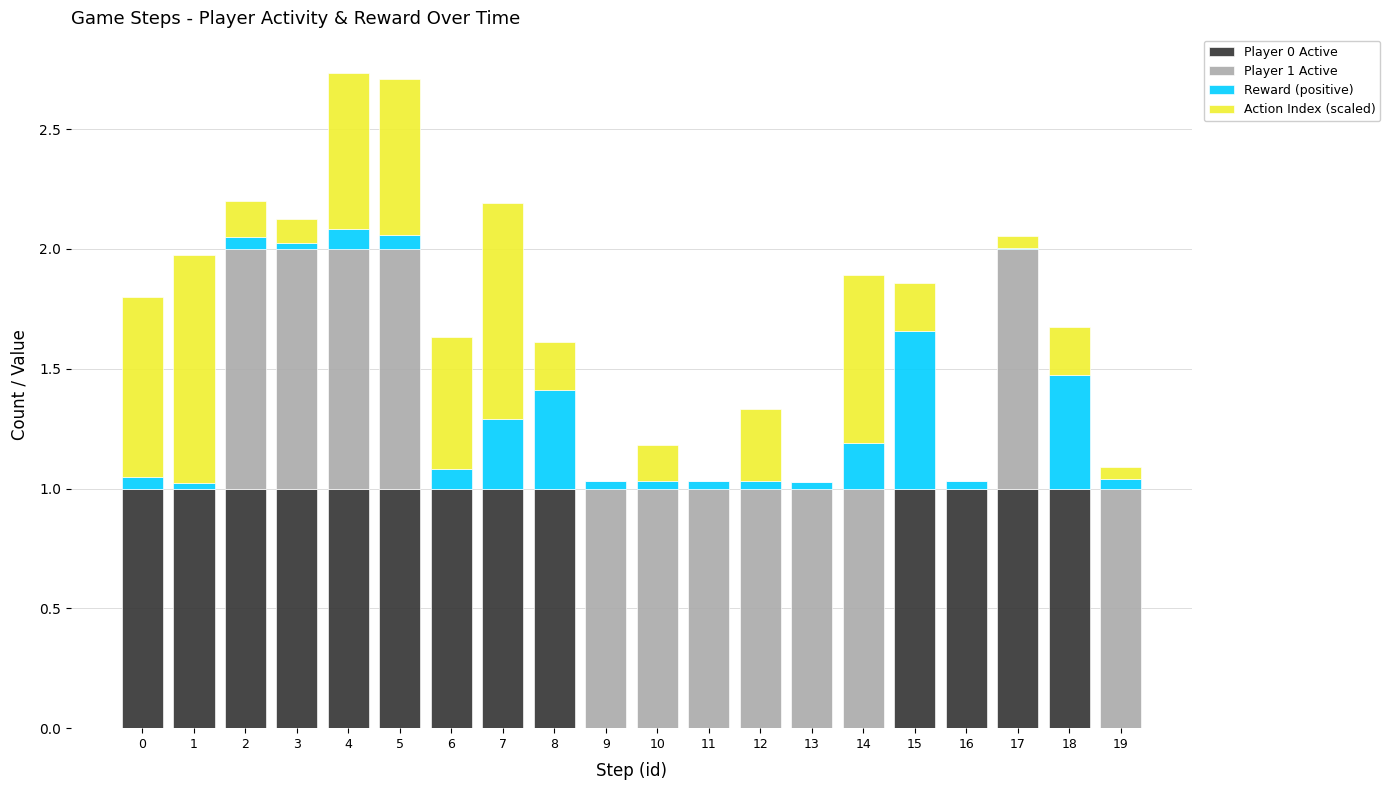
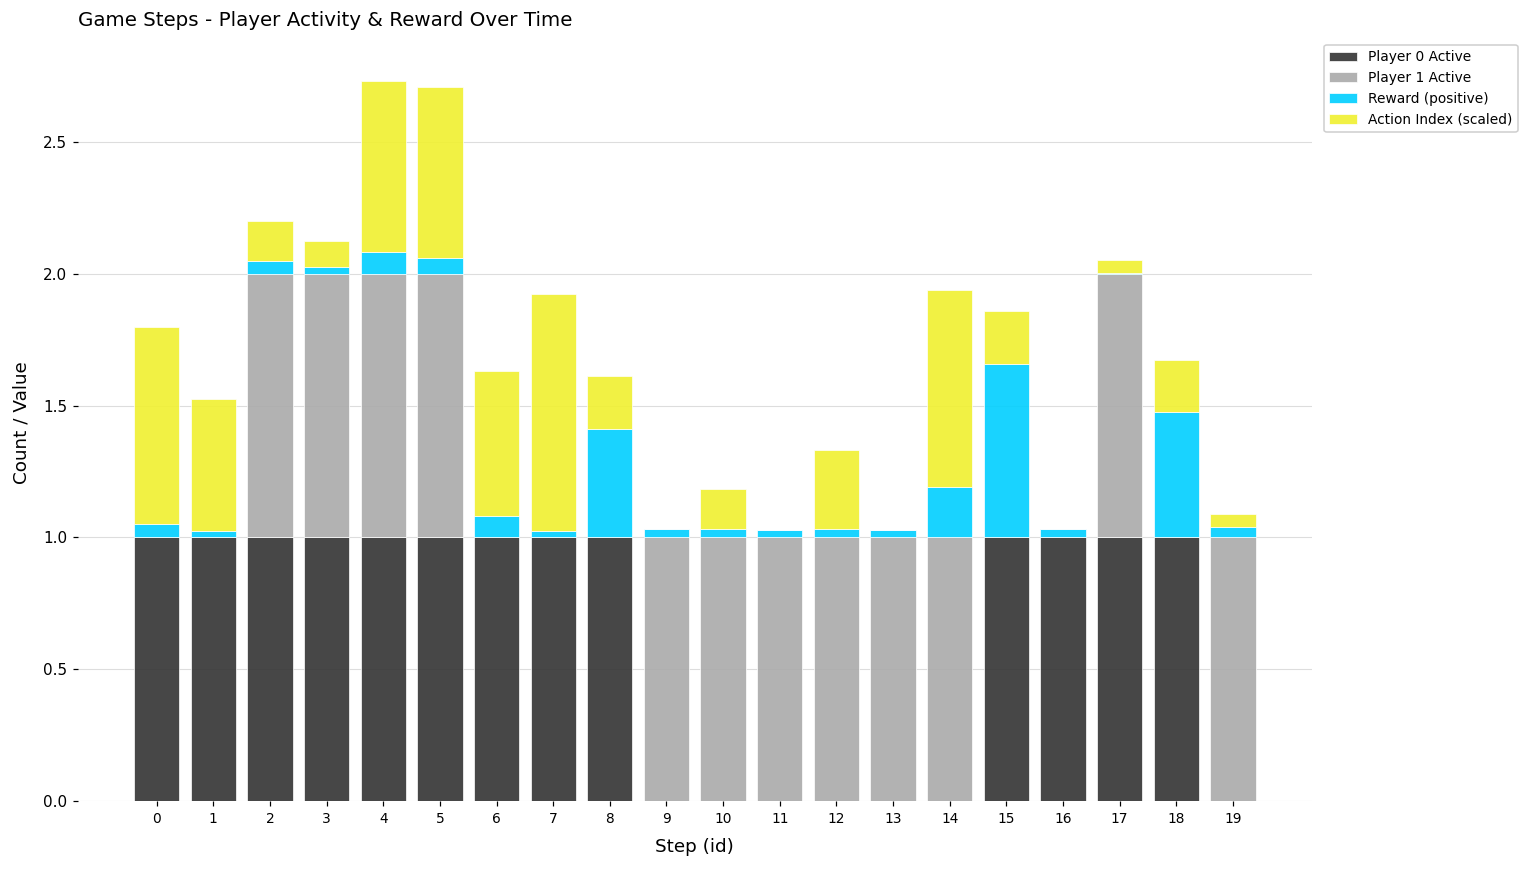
Action Index (scaled), 1: 0.95 -> 0.50
Reward (positive), 7: 0.29 -> 0.02
Action Index (scaled), 14: 0.70 -> 0.75
